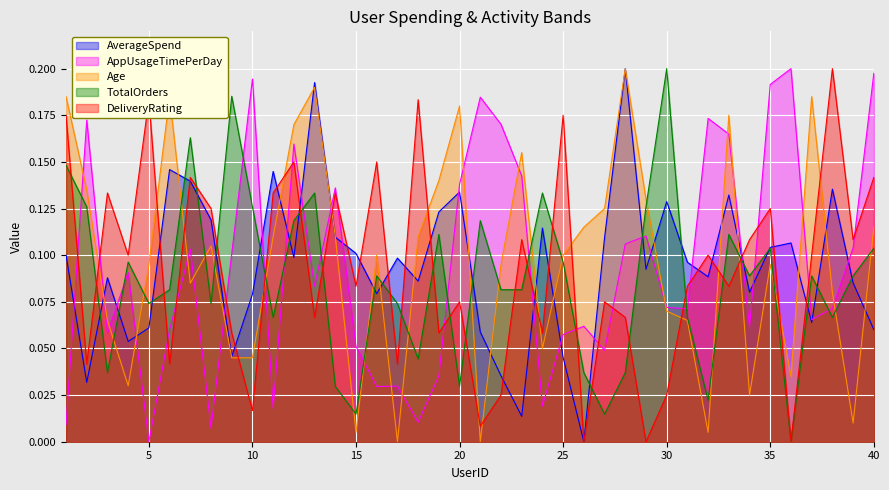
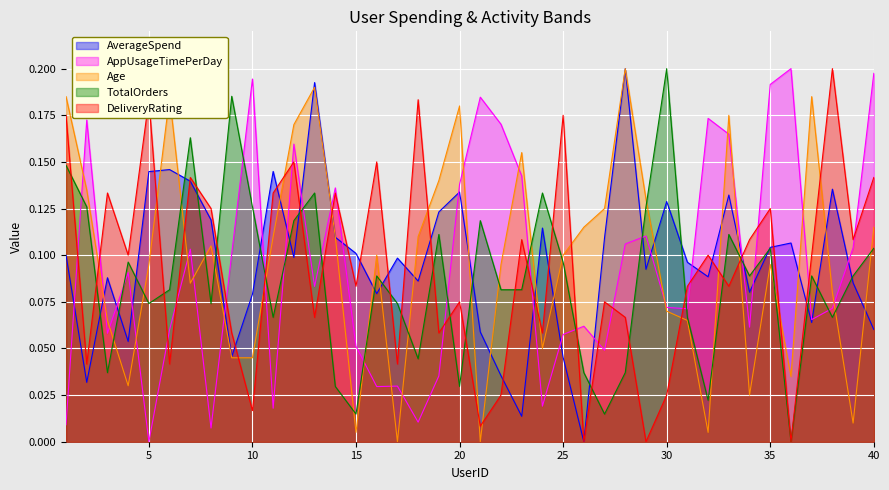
AverageSpend, 5: 0.061 -> 0.145
